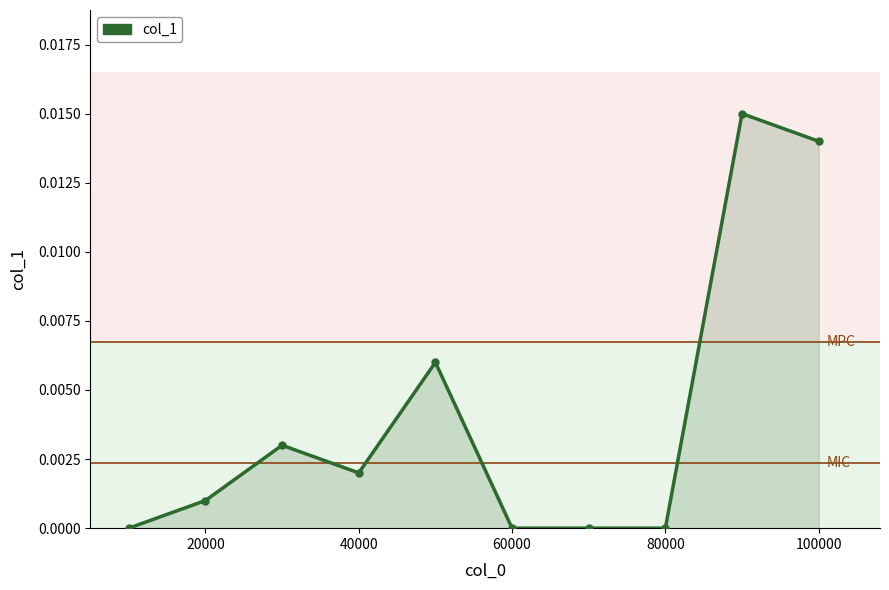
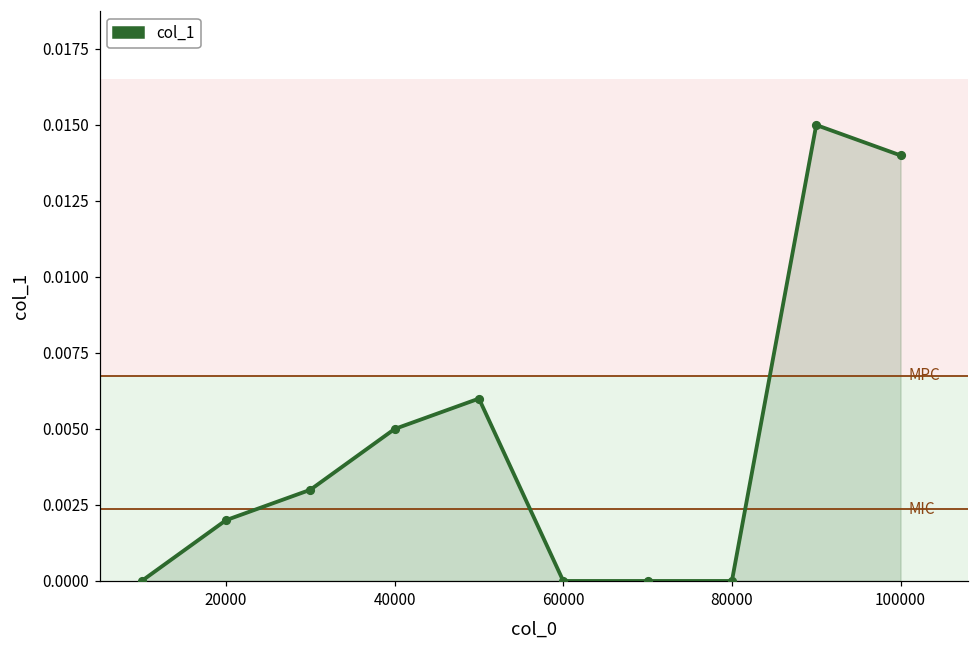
20000: 0.001 -> 0.002
40000: 0.002 -> 0.005
